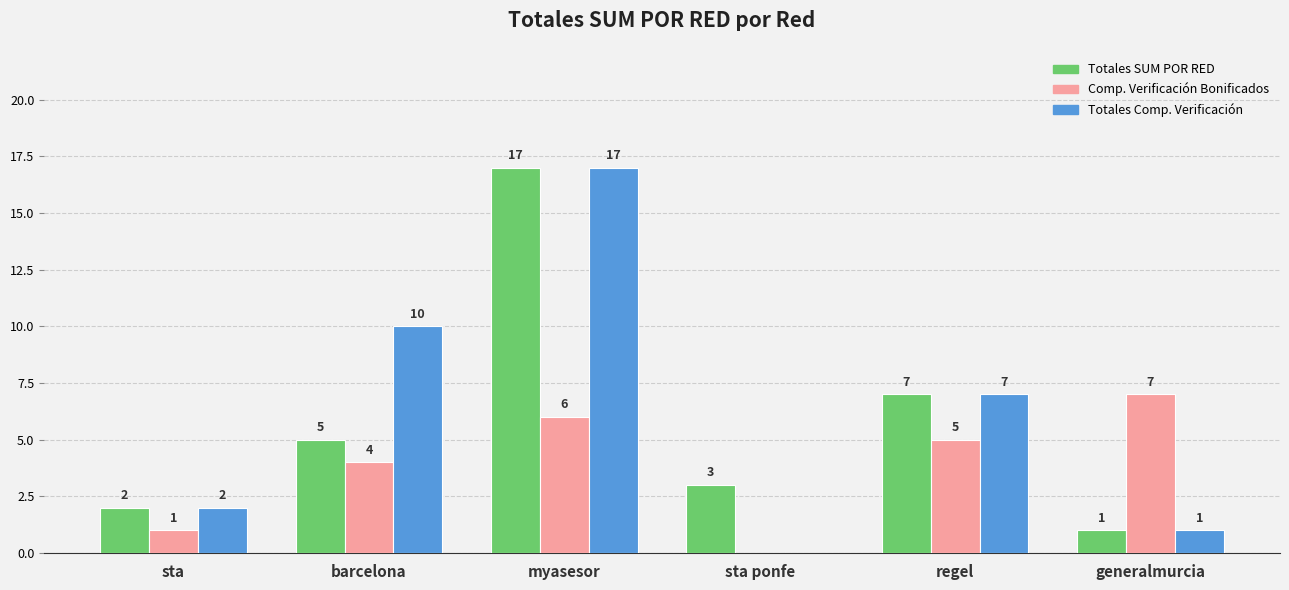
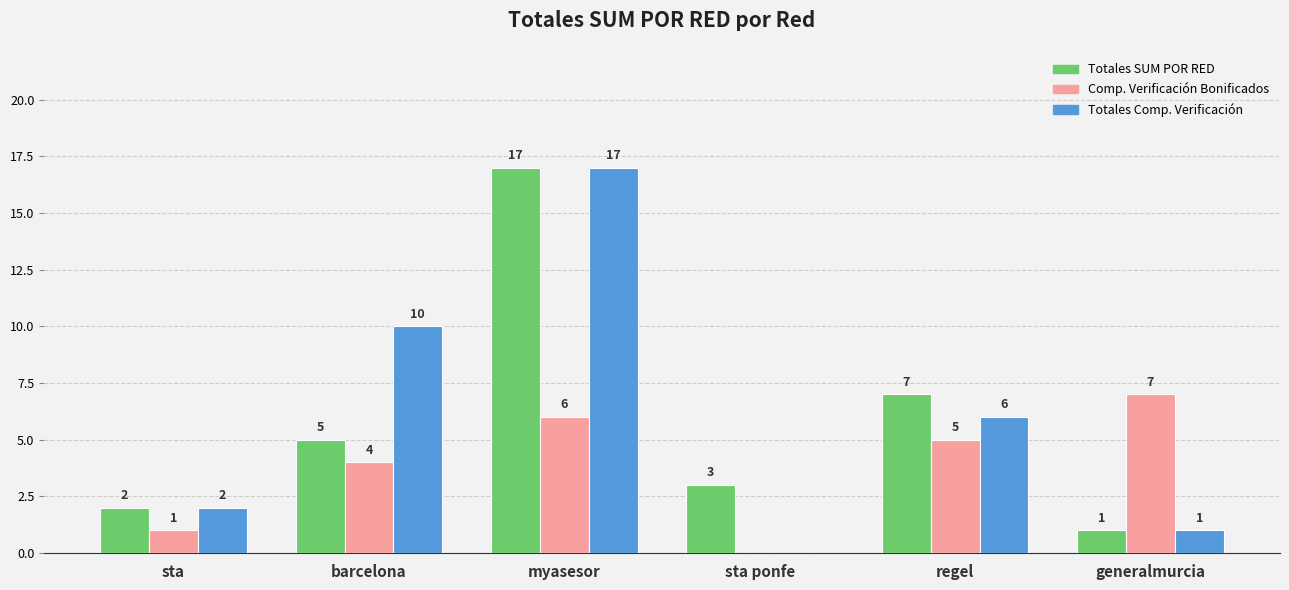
Totales Comp. Verificación, regel: 7 -> 6
